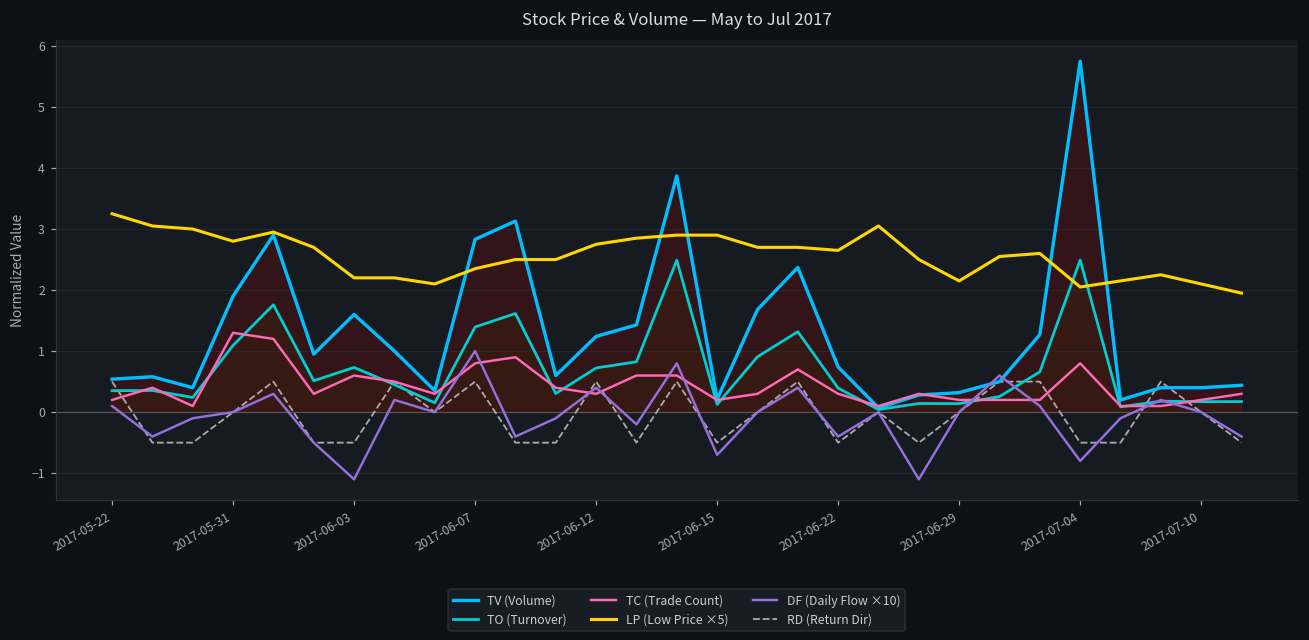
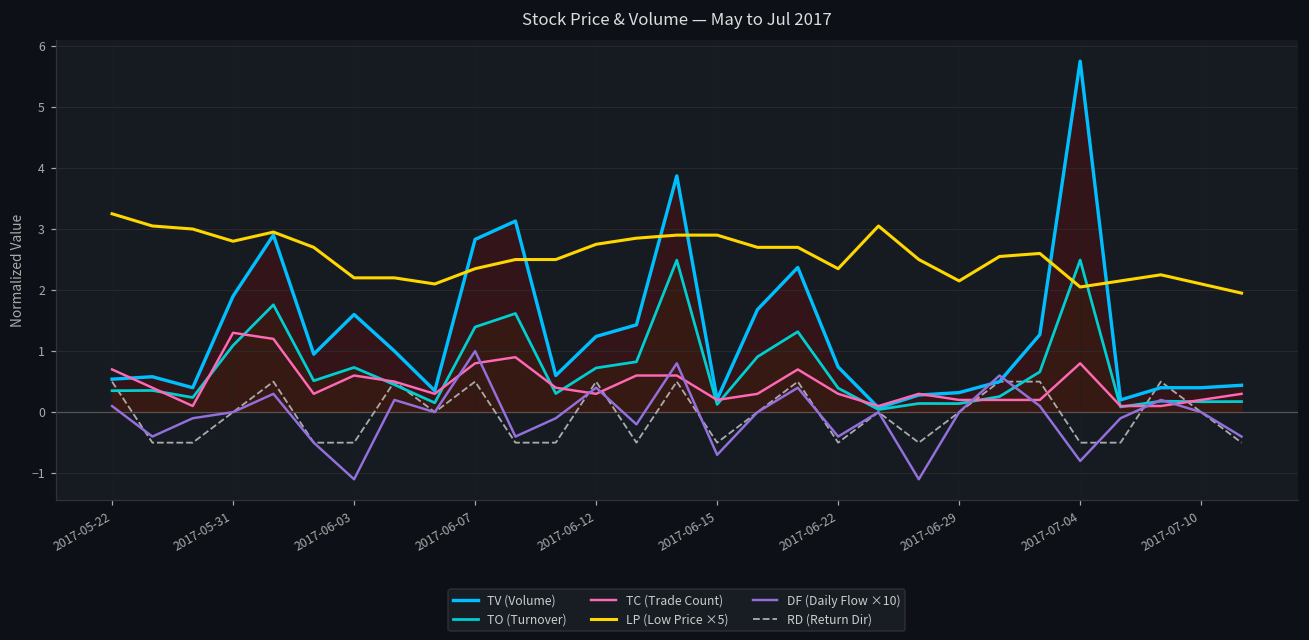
TC (Trade Count), 2017-05-22: 0.2 -> 0.7
LP (Low Price ×5), 2017-06-22: 2.7 -> 2.3
